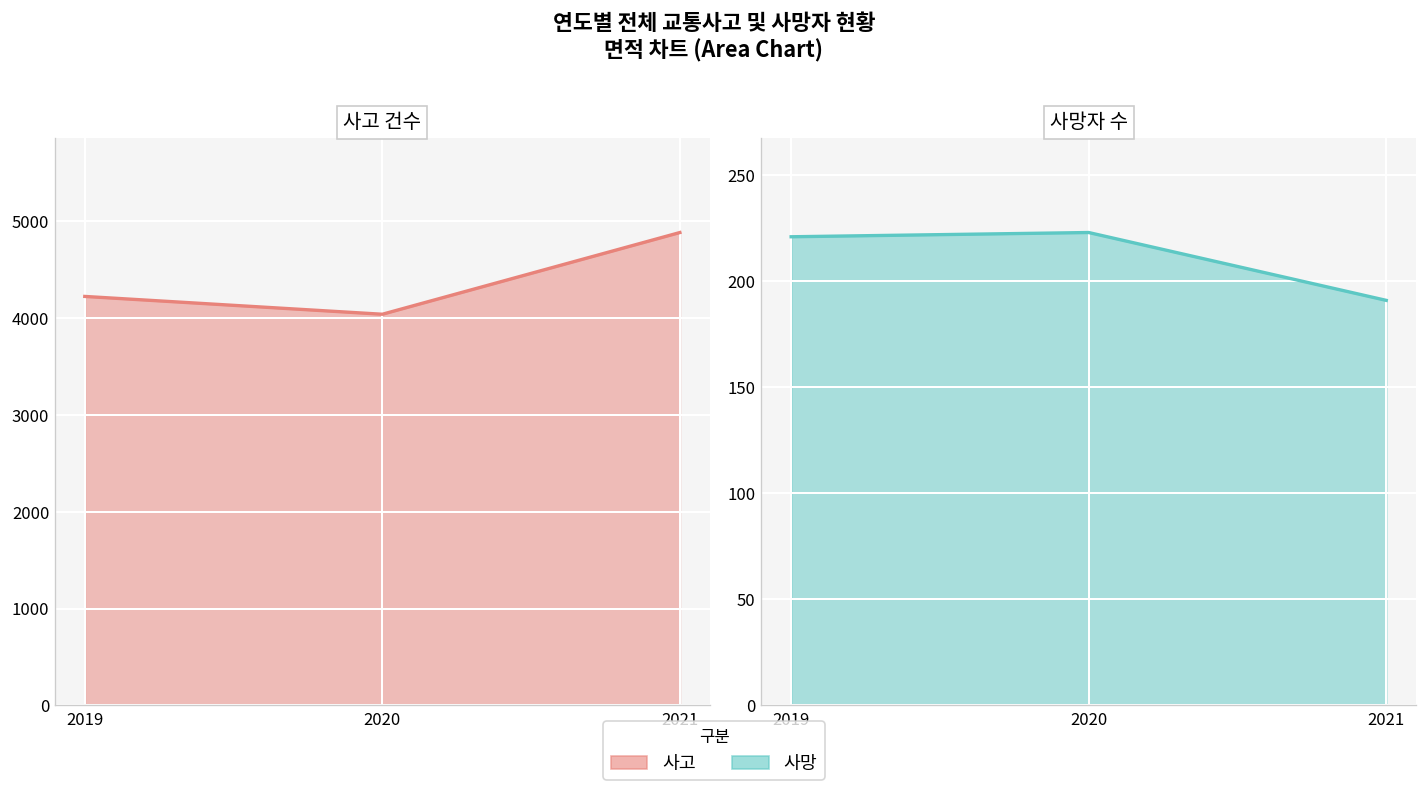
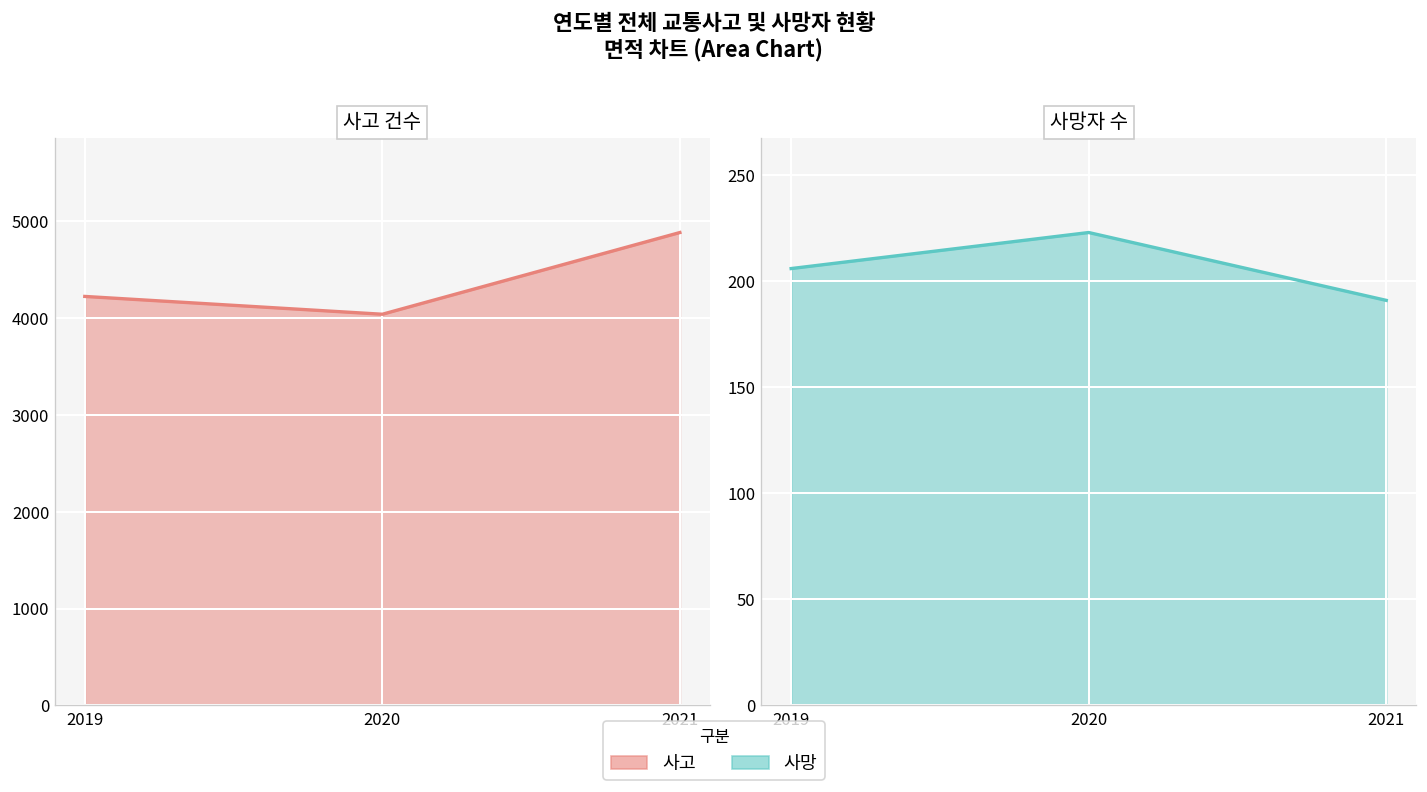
사망자 수, 2019: 221 -> 206
